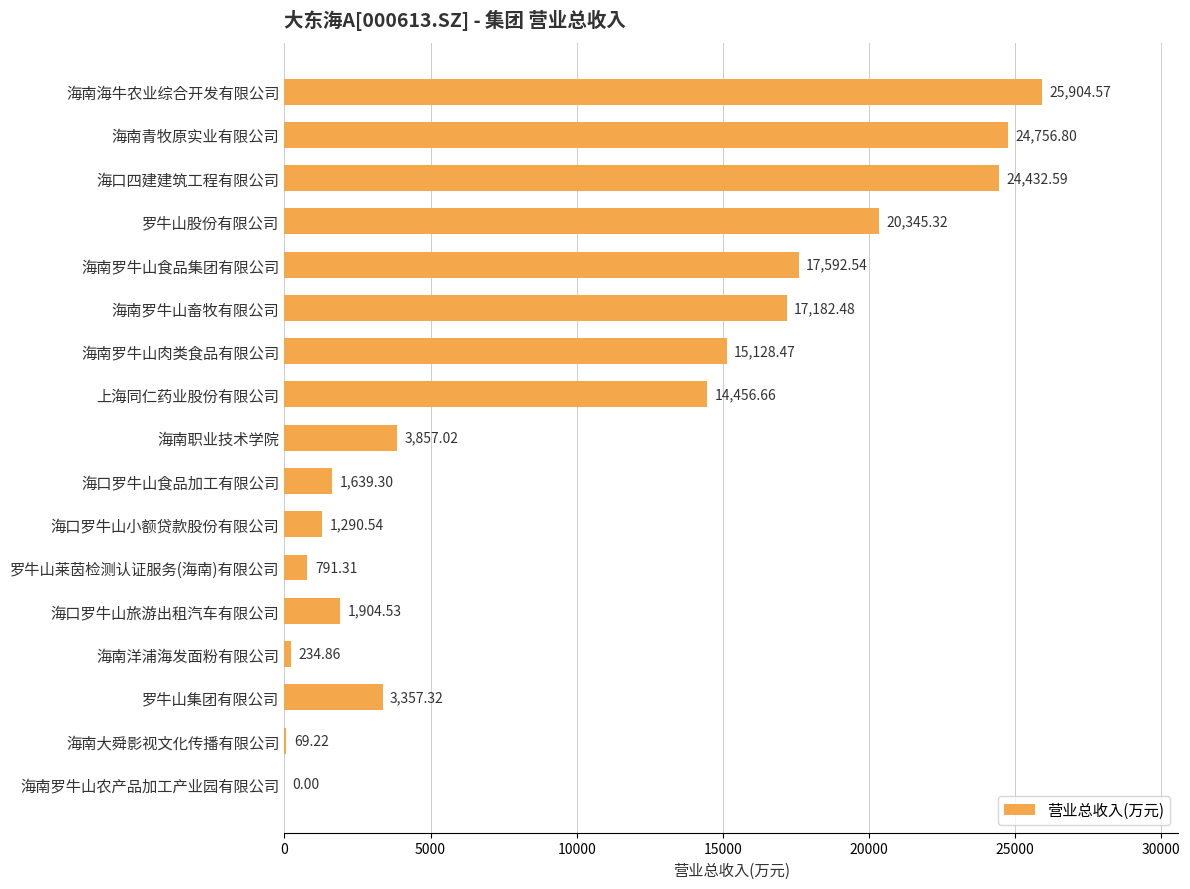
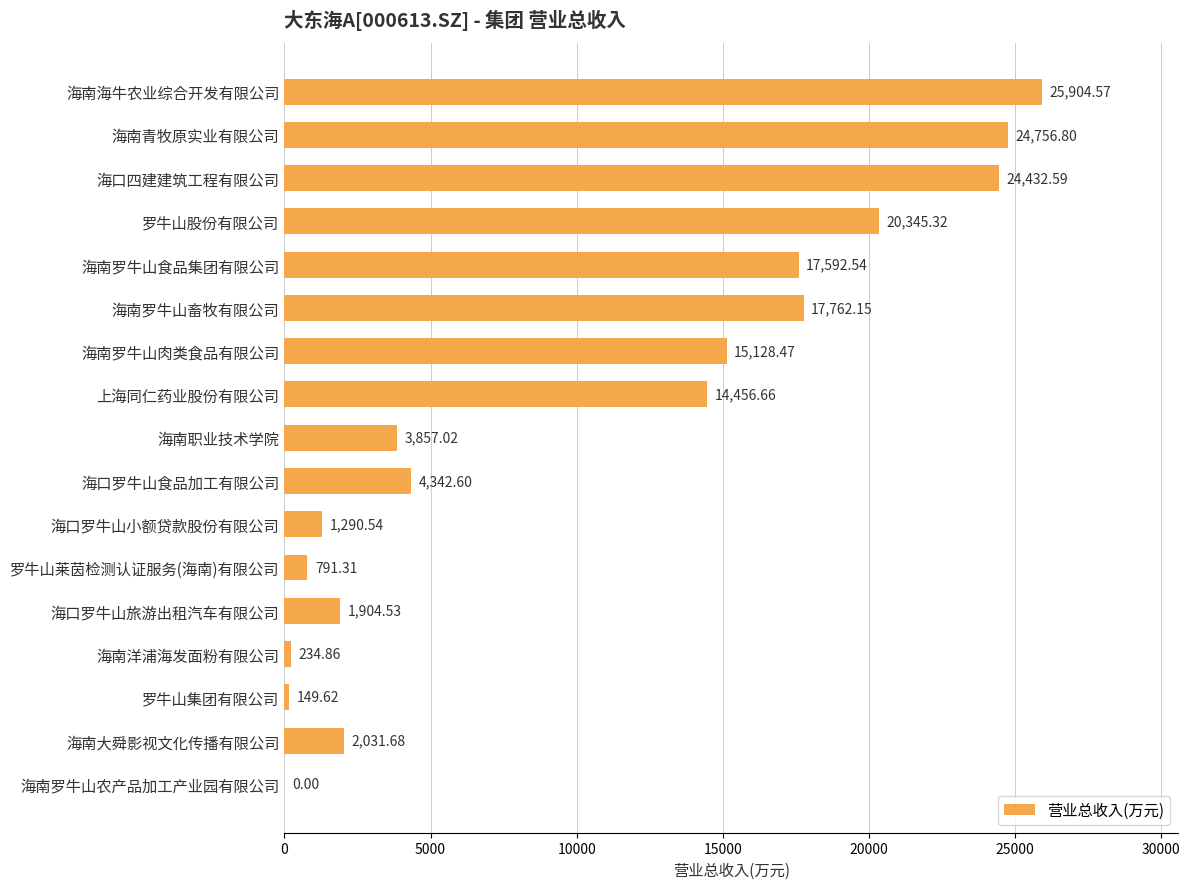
海南罗牛山畜牧有限公司: 17,182.48 -> 17,762.15
海口罗牛山食品加工有限公司: 1,639.30 -> 4,342.60
罗牛山集团有限公司: 3,357.32 -> 149.62
海南大舜影视文化传播有限公司: 69.22 -> 2,031.68
